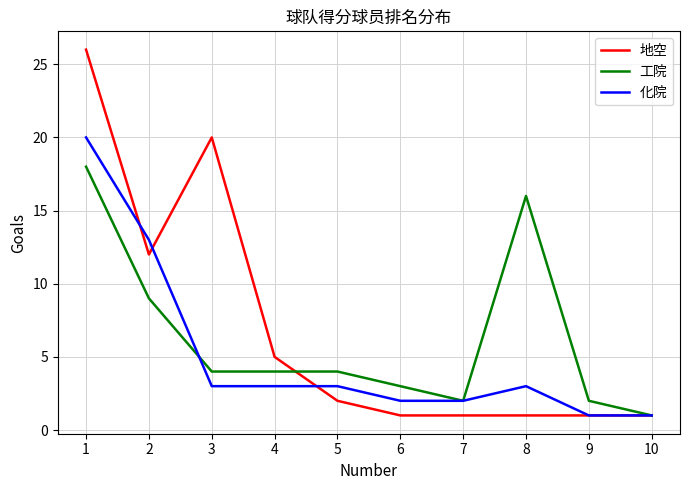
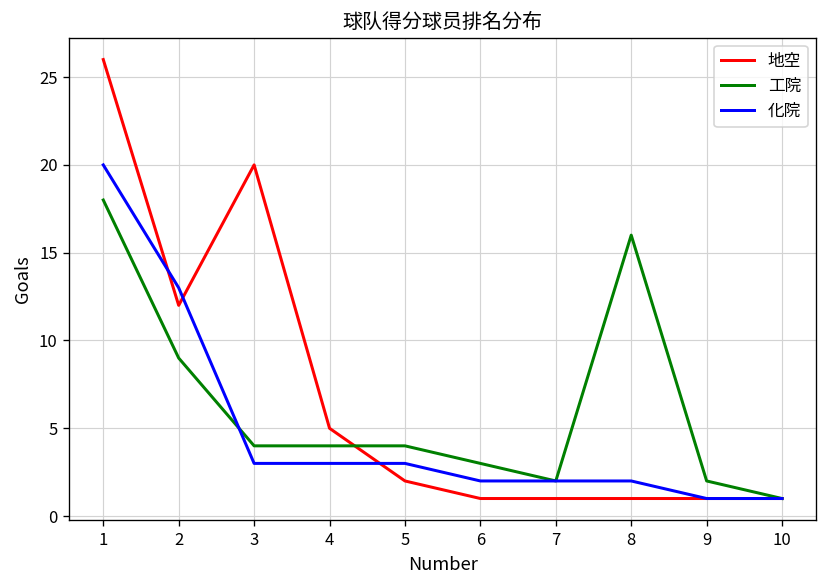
化院, 8: 3 -> 2
